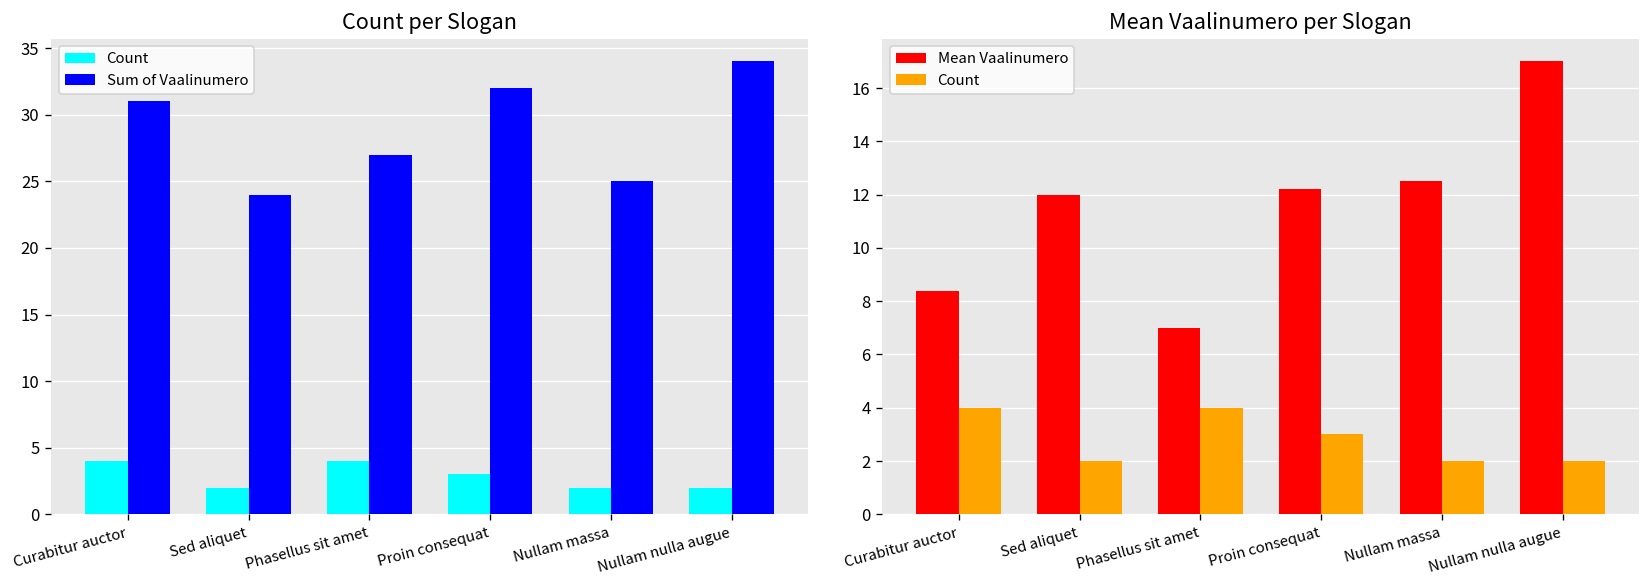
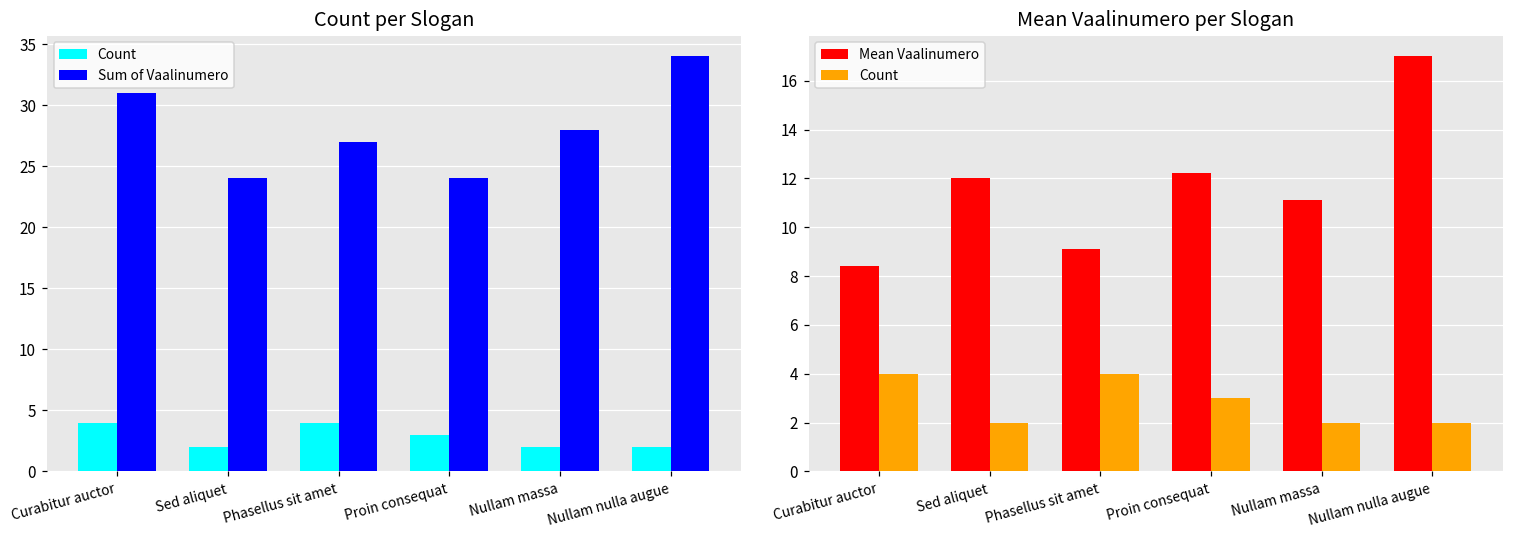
Count per Slogan, Sum of Vaalinumero, Proin consequat: 32 -> 24
Count per Slogan, Sum of Vaalinumero, Nullam massa: 25 -> 28
Mean Vaalinumero per Slogan, Mean Vaalinumero, Phasellus sit amet: 7.0 -> 9.1
Mean Vaalinumero per Slogan, Mean Vaalinumero, Nullam massa: 12.5 -> 11.1
